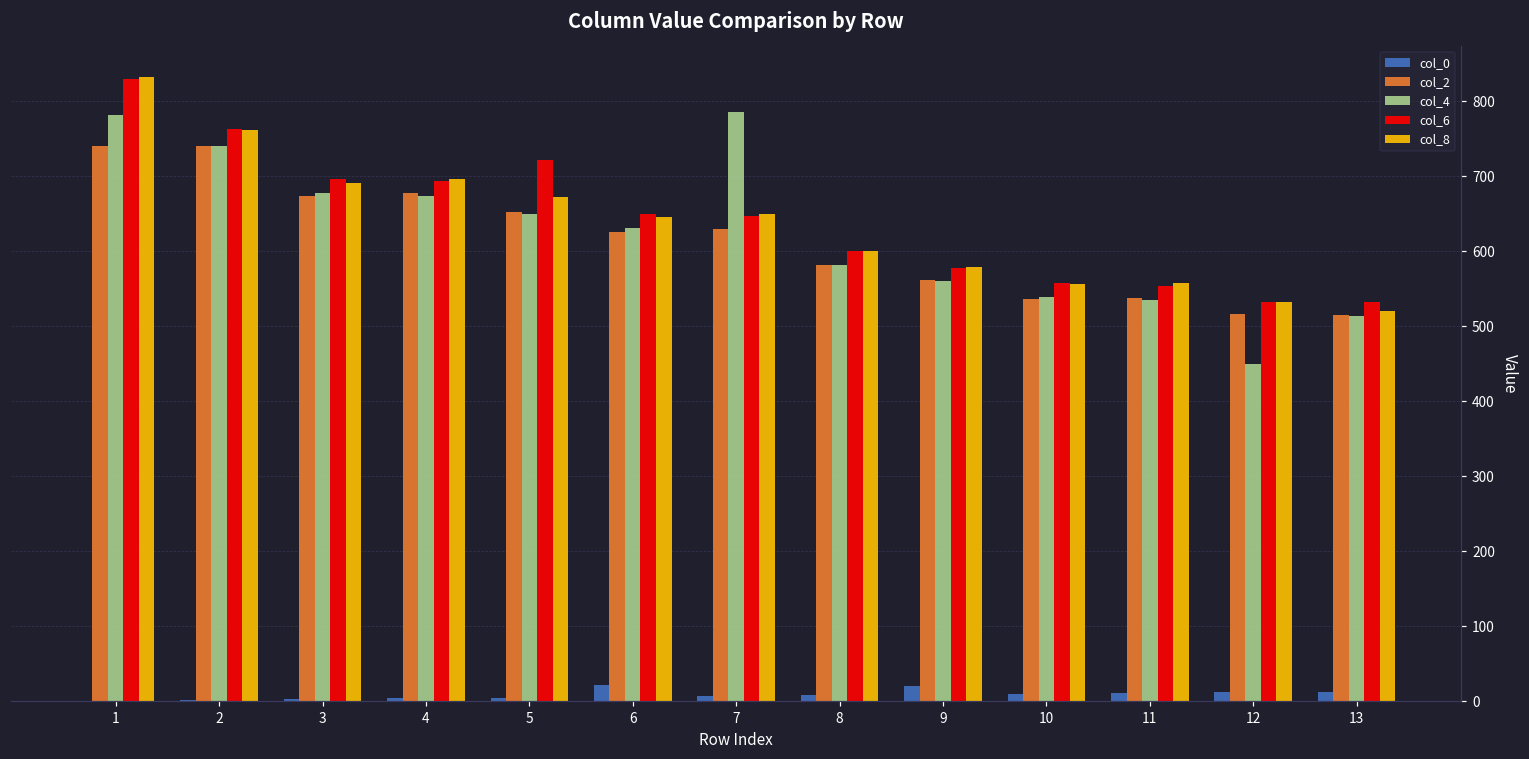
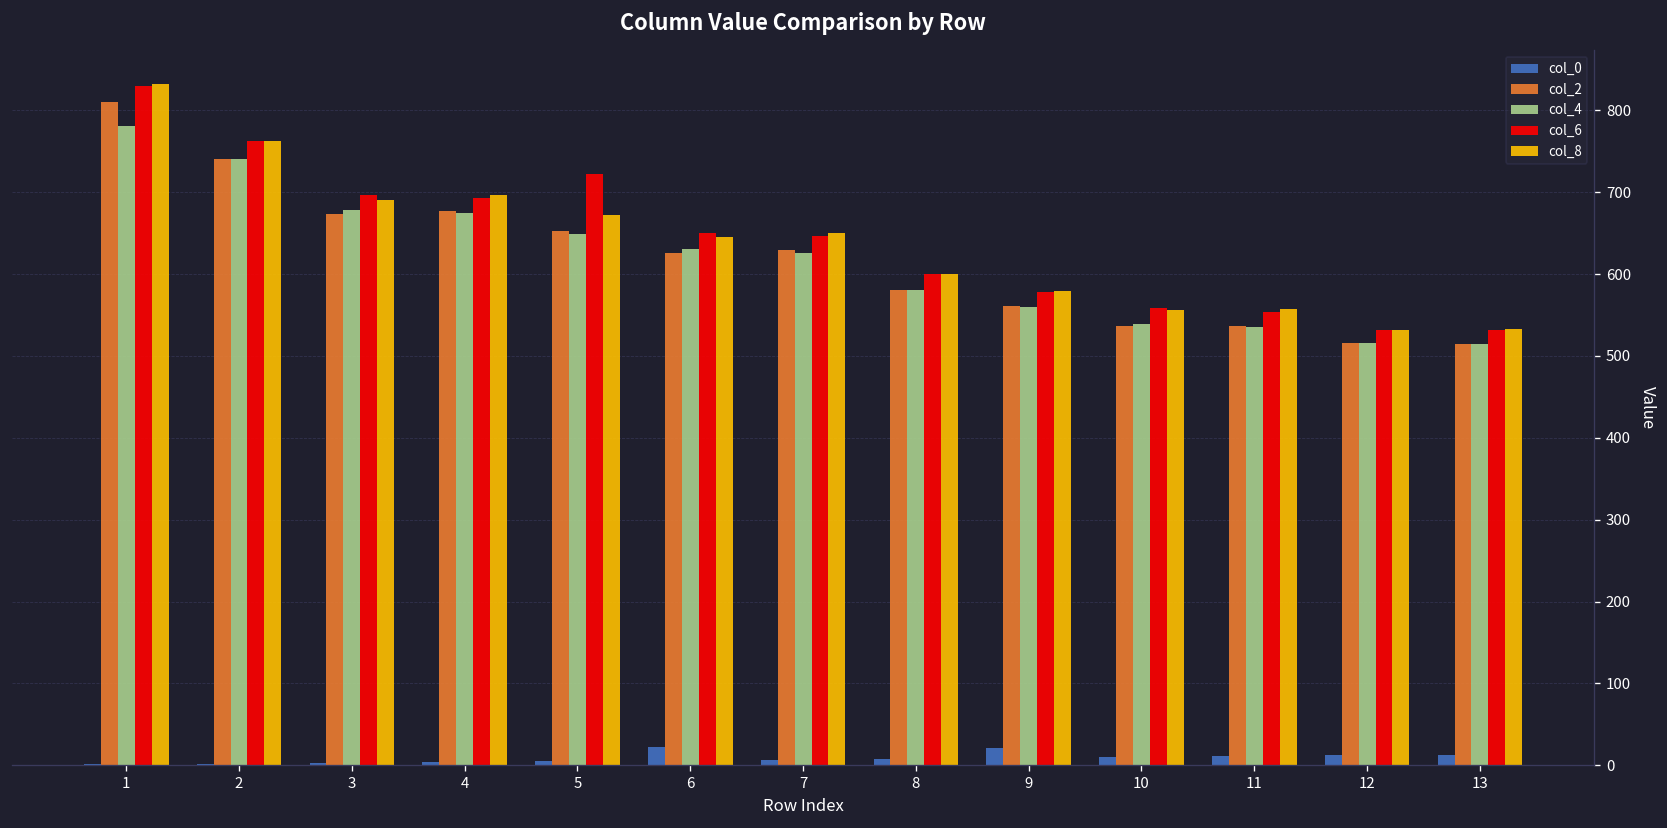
col_2, 1: 740 -> 810
col_4, 7: 790 -> 630
col_4, 12: 450 -> 520
col_8, 13: 520 -> 530
